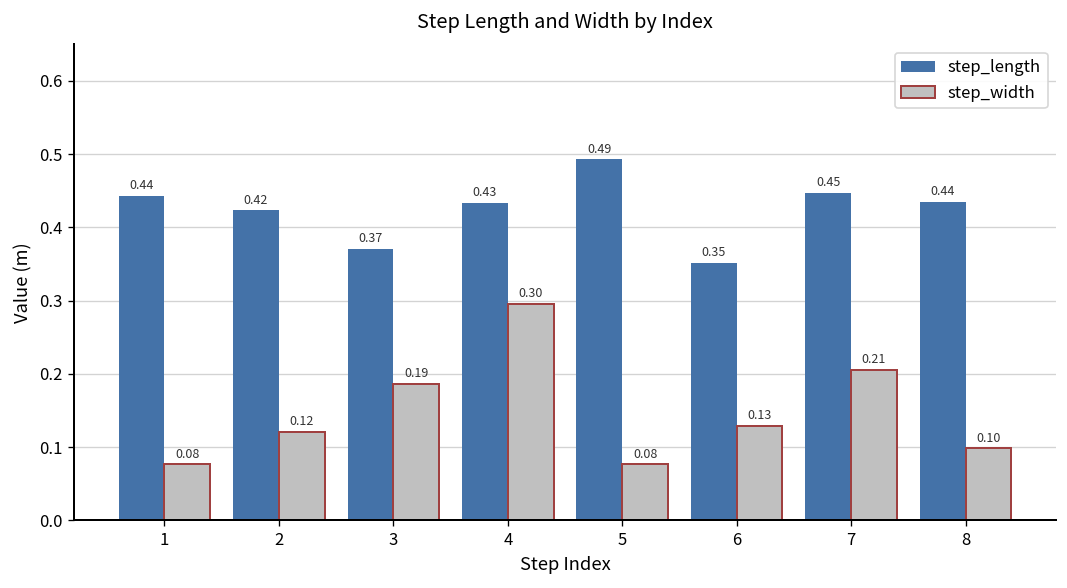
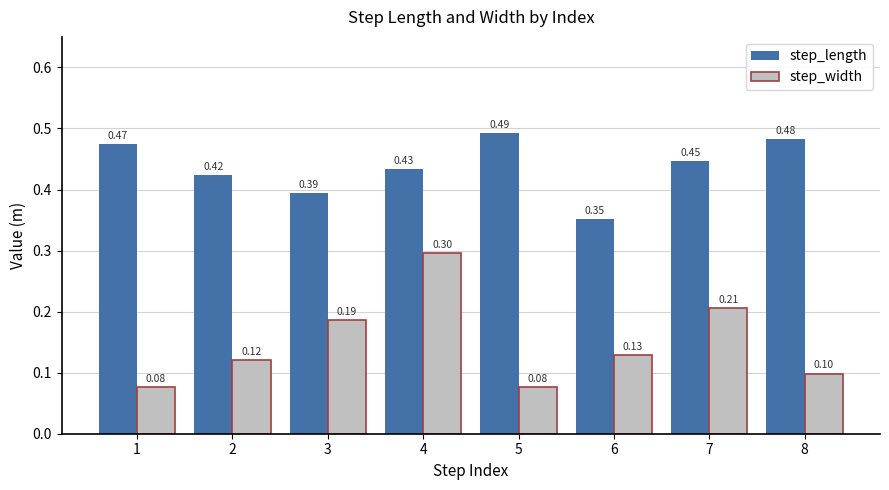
step_length, 1: 0.44 -> 0.47
step_length, 3: 0.37 -> 0.39
step_length, 8: 0.44 -> 0.48
